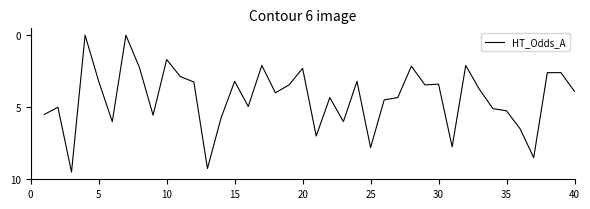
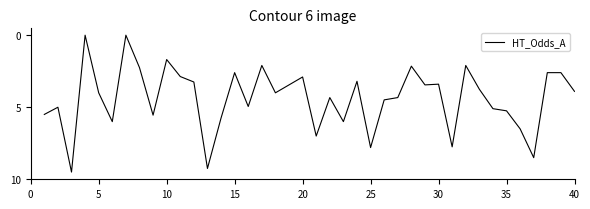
5: 3.2 -> 4.0
15: 3.2 -> 2.6
20: 2.3 -> 2.9
